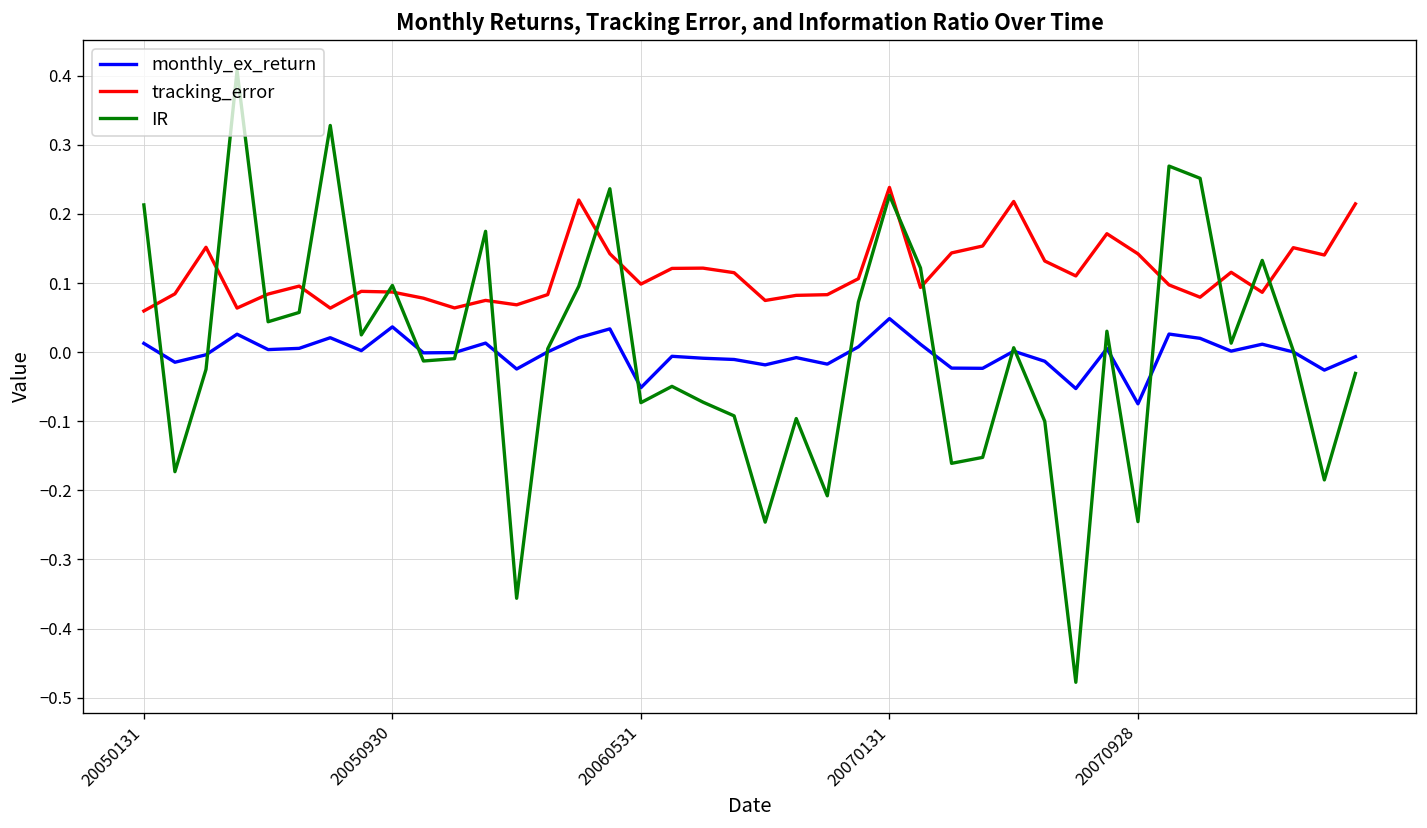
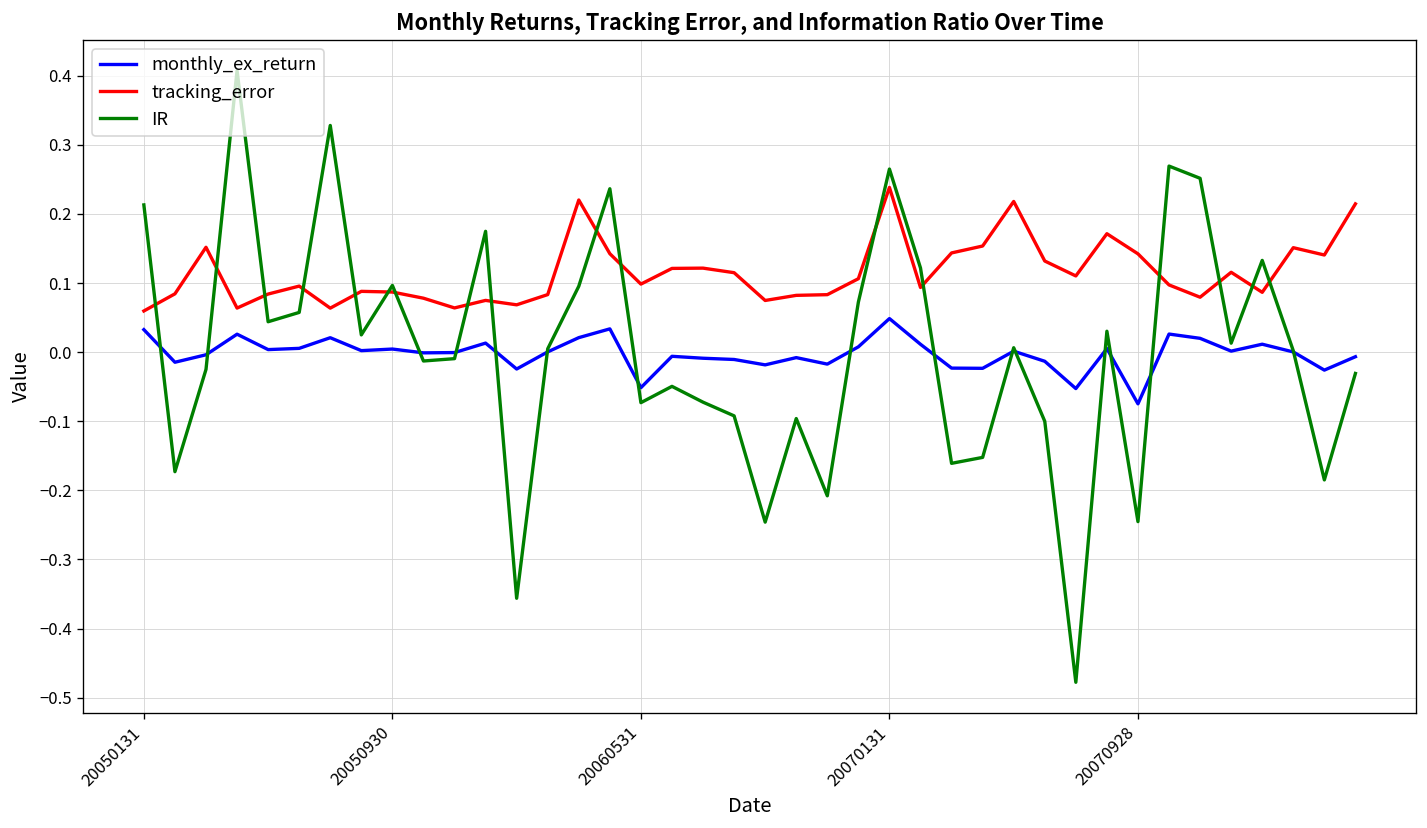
monthly_ex_return, 20050131: 0.01 -> 0.03
monthly_ex_return, 20050930: 0.04 -> 0.00
IR, 20070131: 0.23 -> 0.27
